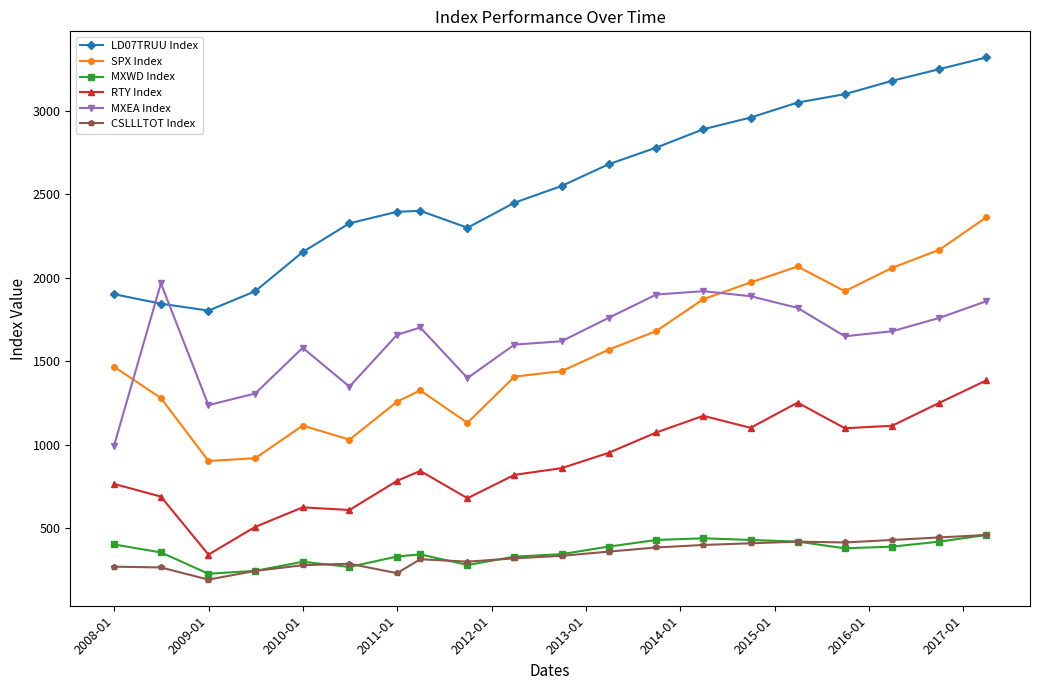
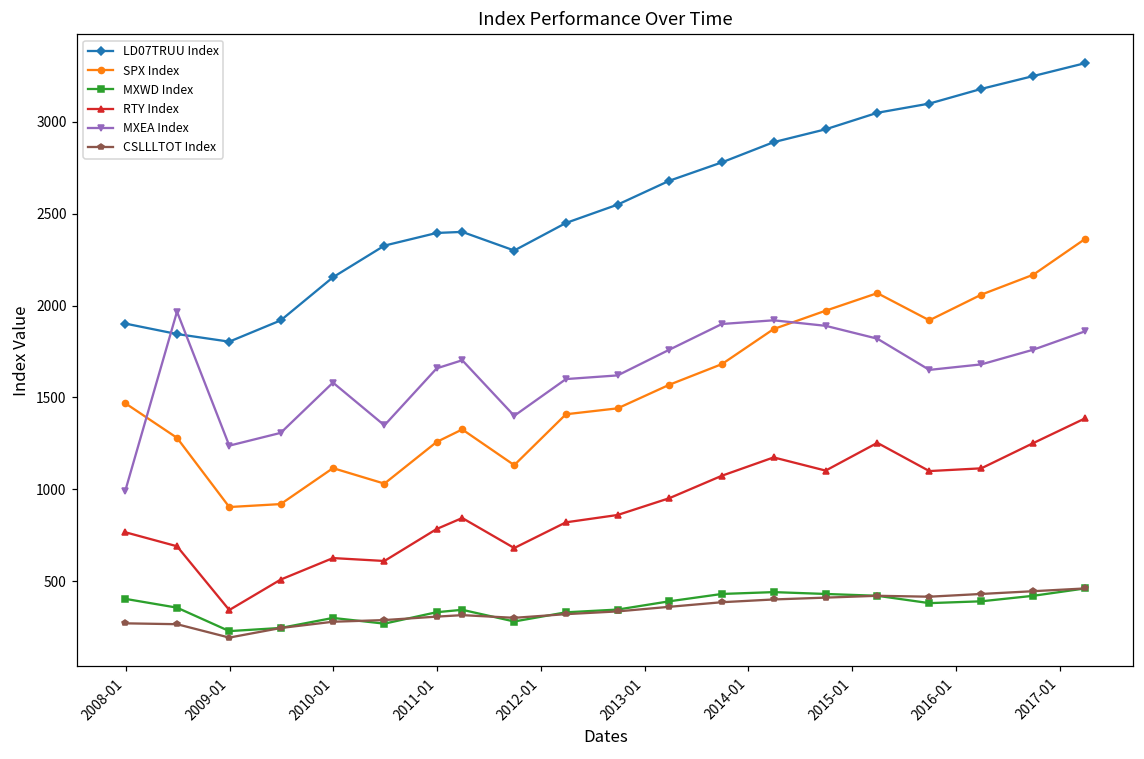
CSLLLTOT Index, 2011-01: 230 -> 310
